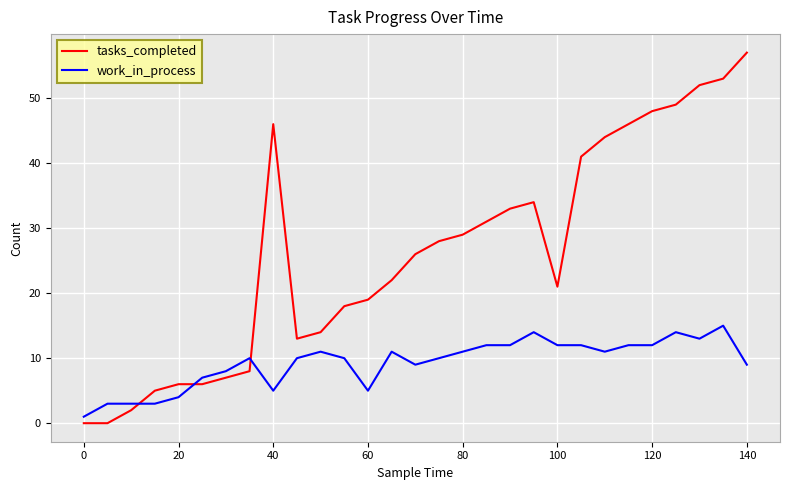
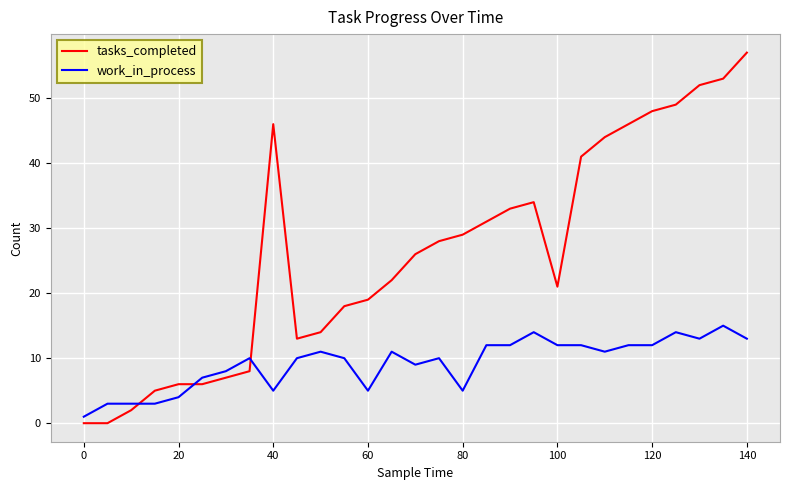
work_in_process, 80: 11 -> 5
work_in_process, 140: 9 -> 13
